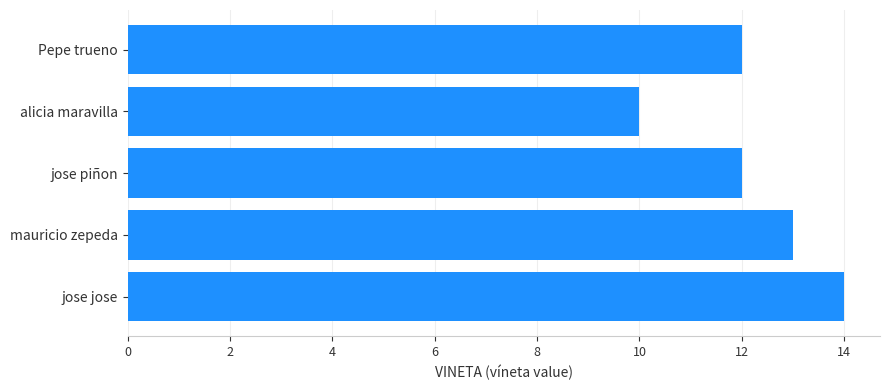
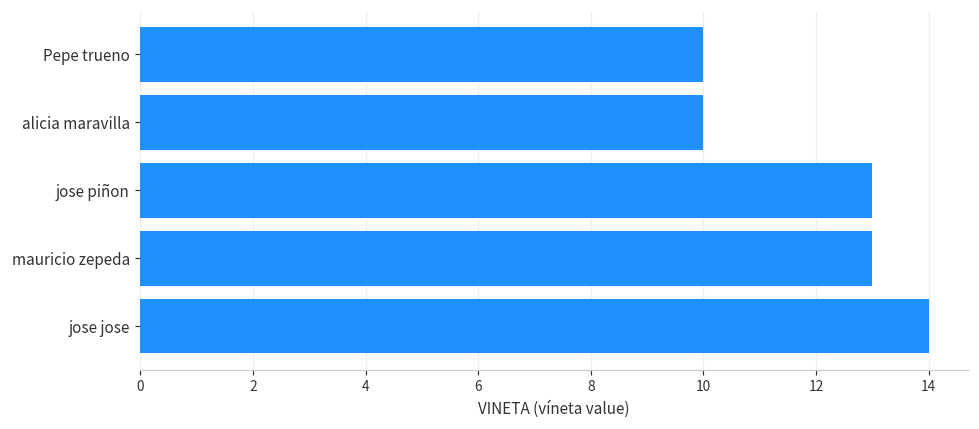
Pepe trueno: 12 -> 10
jose piñon: 12 -> 13
